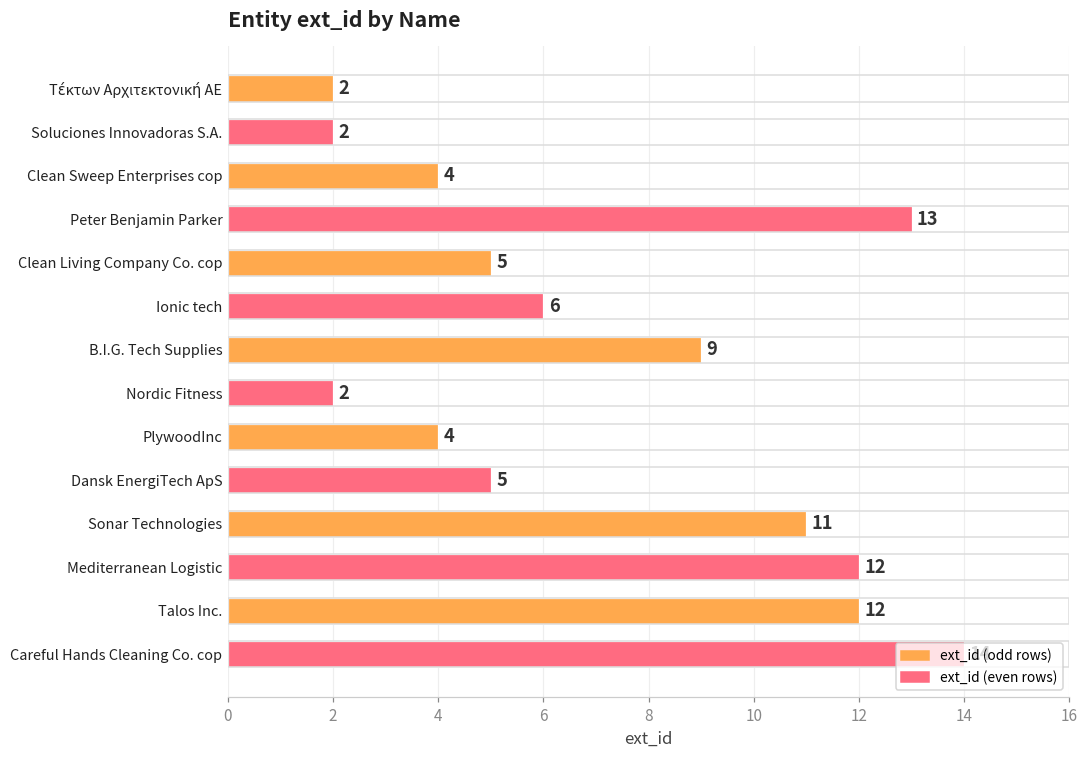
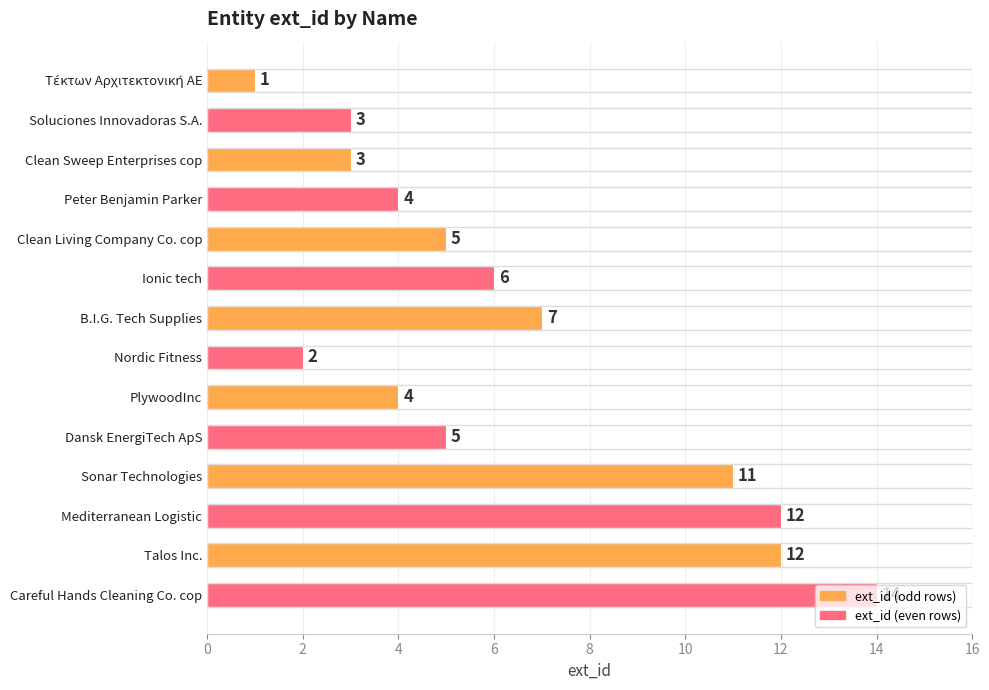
Τέκτων Αρχιτεκτονική ΑΕ: 2 -> 1
Soluciones Innovadoras S.A.: 2 -> 3
Clean Sweep Enterprises cop: 4 -> 3
Peter Benjamin Parker: 13 -> 4
B.I.G. Tech Supplies: 9 -> 7
